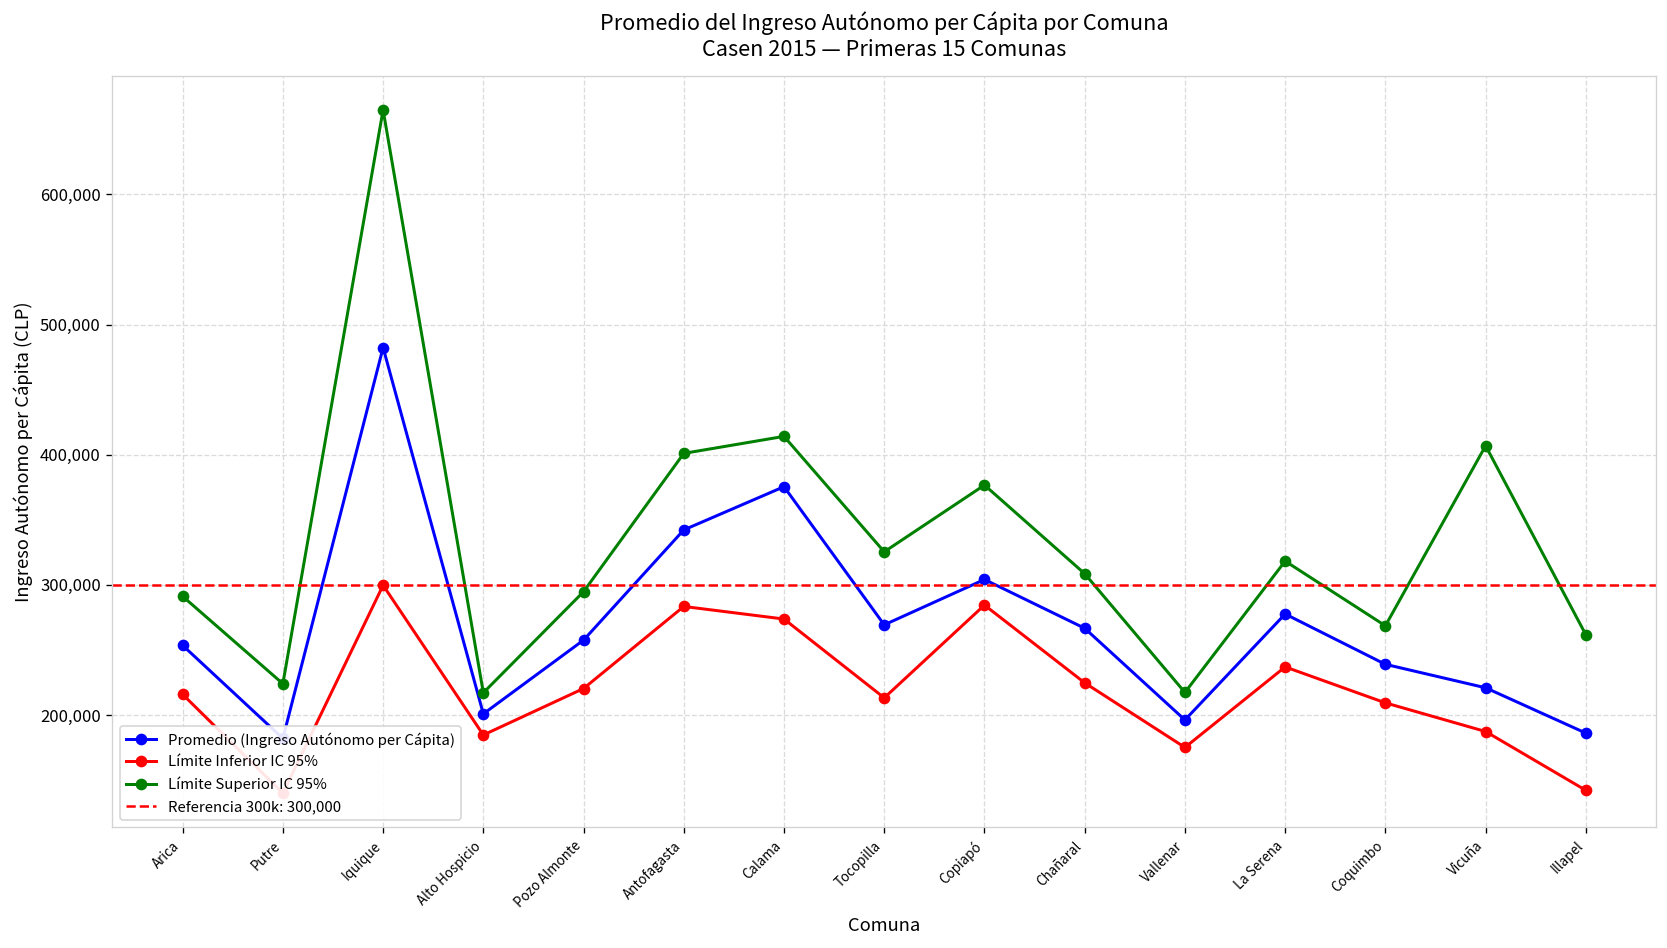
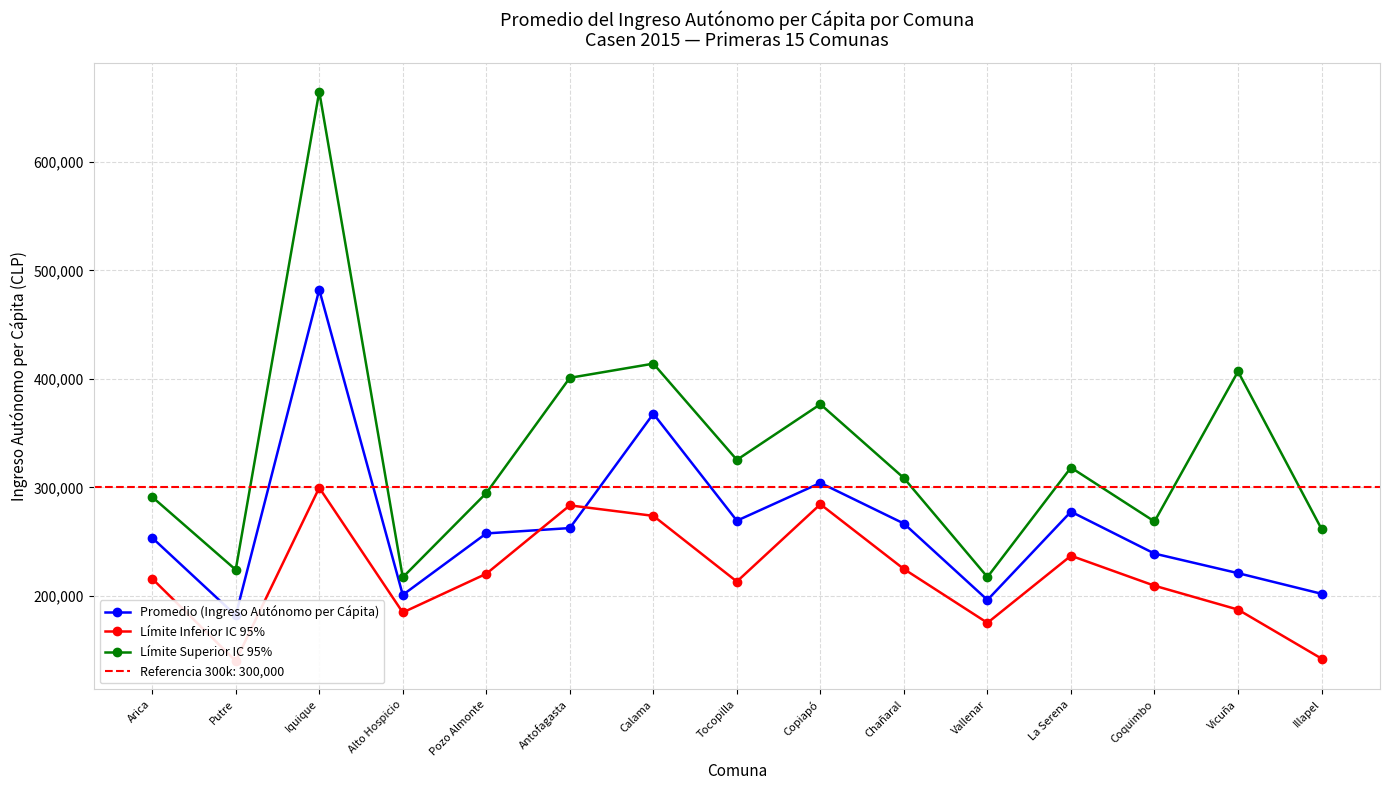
Promedio (Ingreso Autónomo per Cápita), Antofagasta: 342,000 -> 263,000
Promedio (Ingreso Autónomo per Cápita), Calama: 375,000 -> 368,000
Promedio (Ingreso Autónomo per Cápita), Illapel: 186,000 -> 202,000
